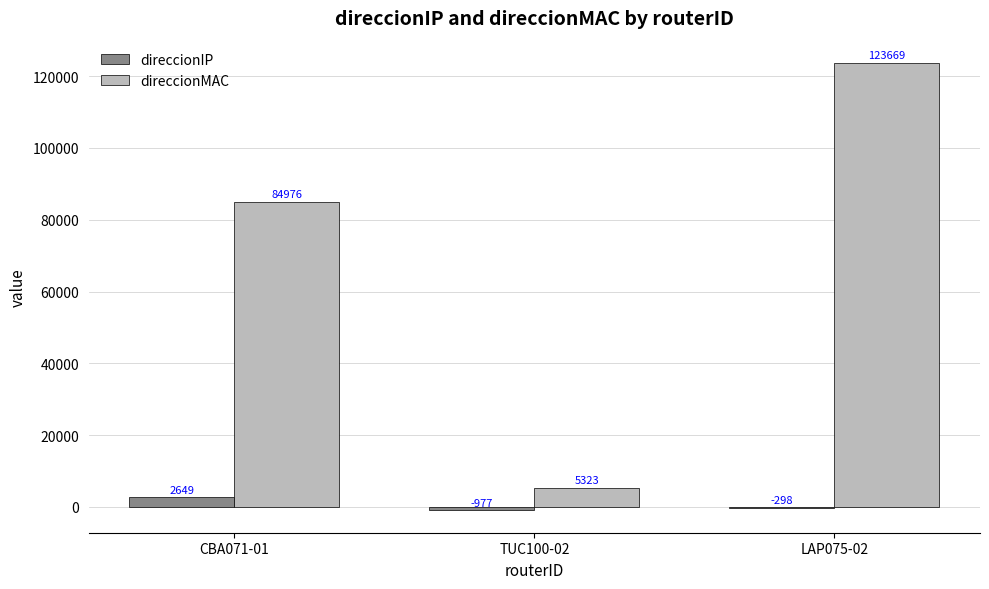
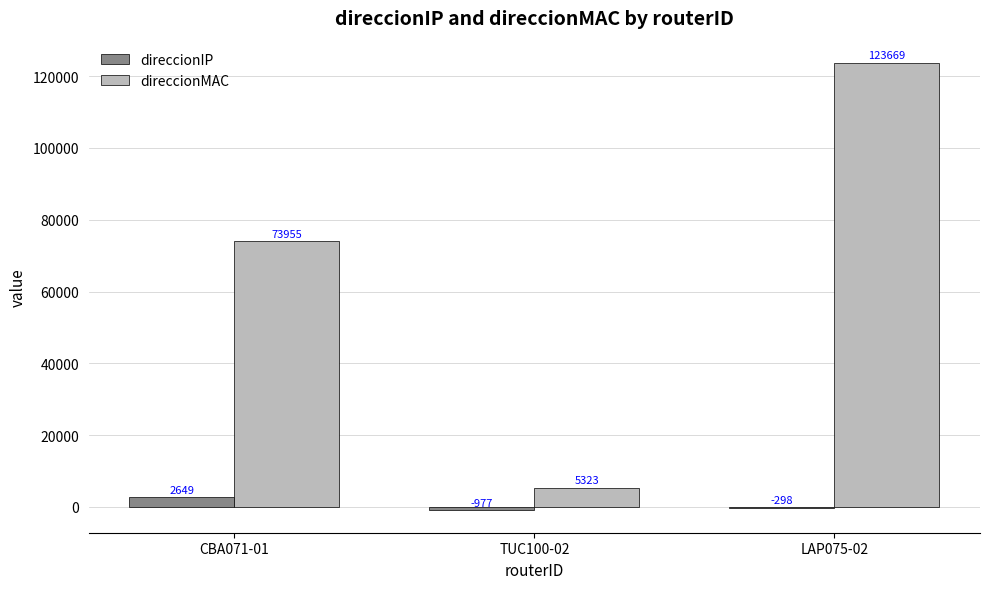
direccionMAC, CBA071-01: 84976 -> 73955
